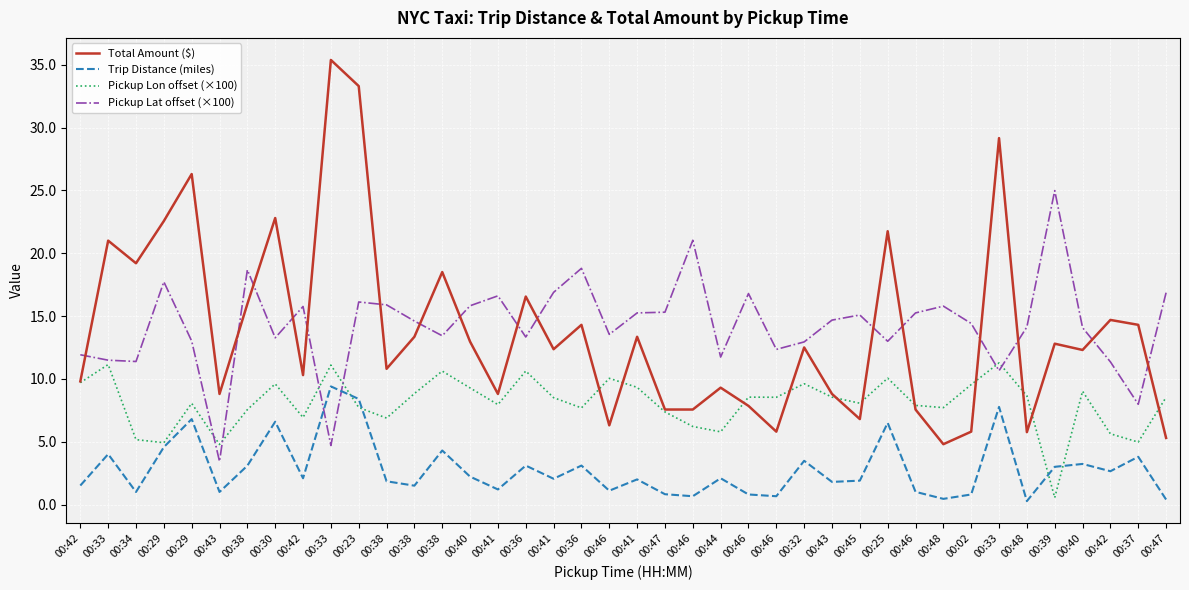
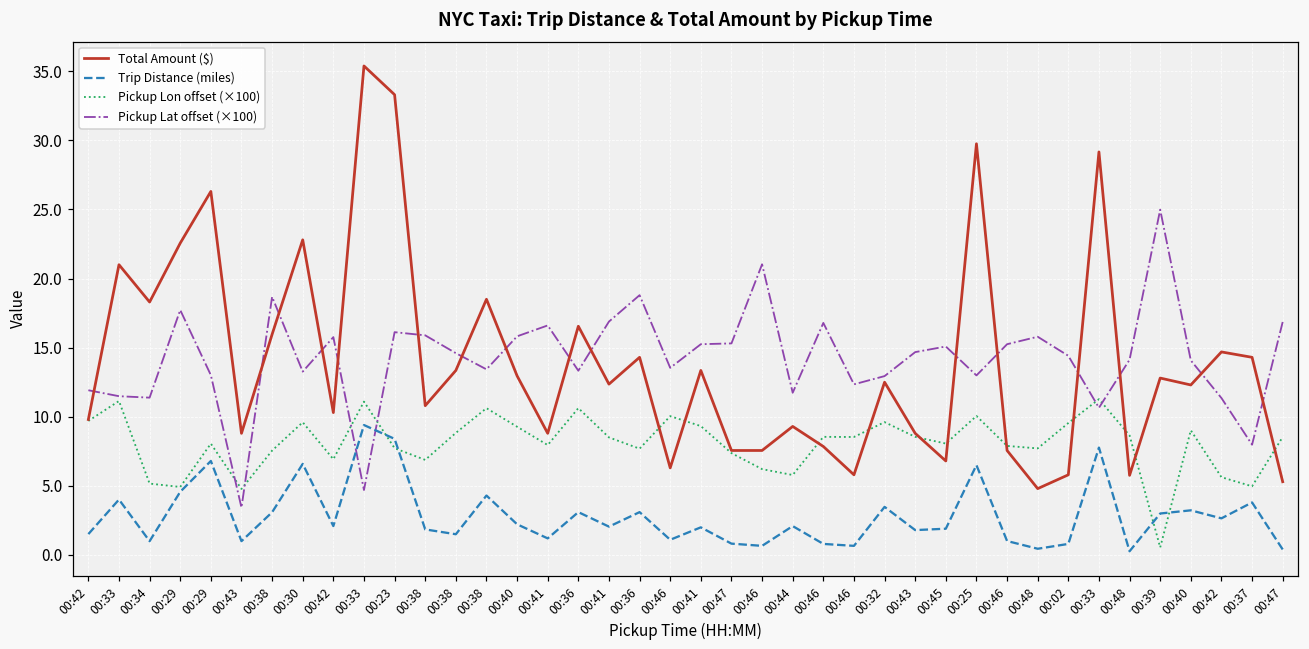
Total Amount ($), 00:34: 19.2 -> 18.3
Total Amount ($), 00:25: 21.8 -> 29.8
